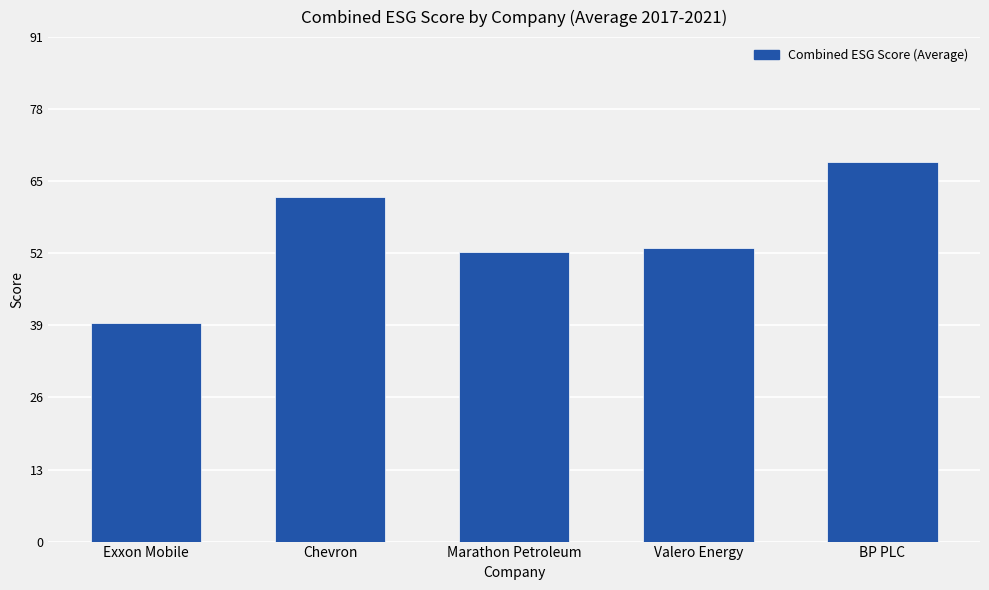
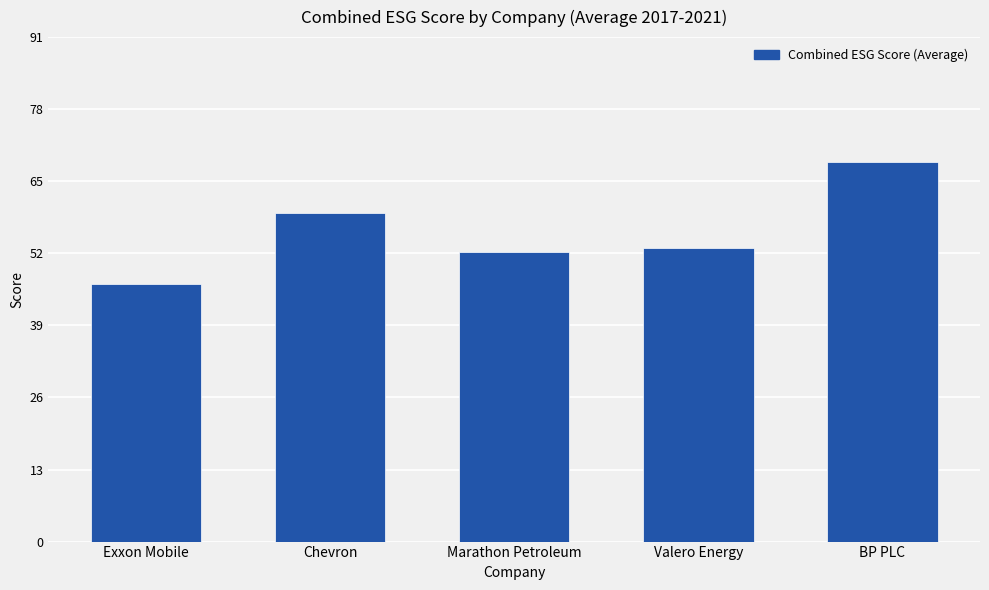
Exxon Mobile: 39 -> 47
Chevron: 62 -> 59
